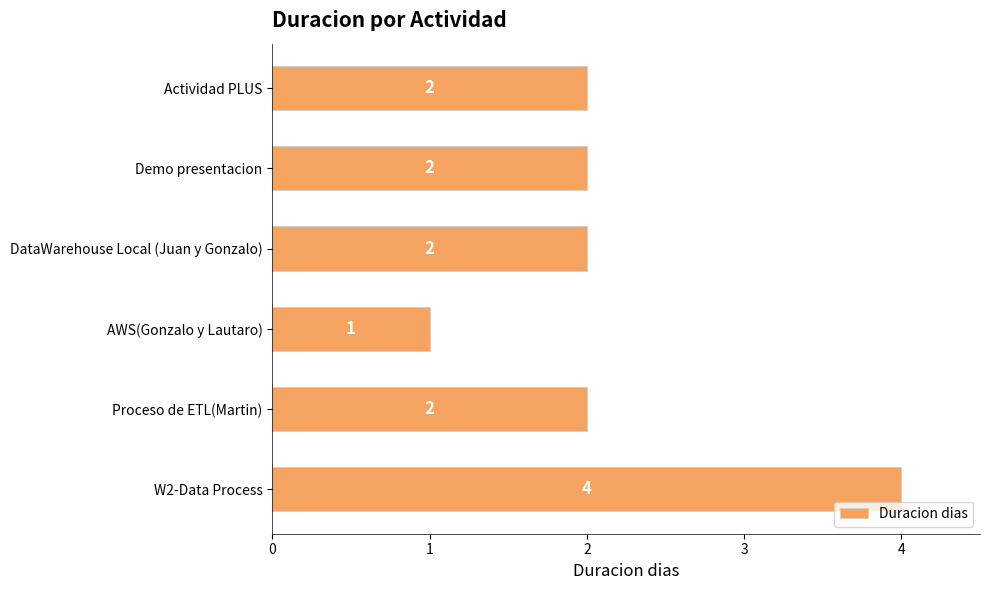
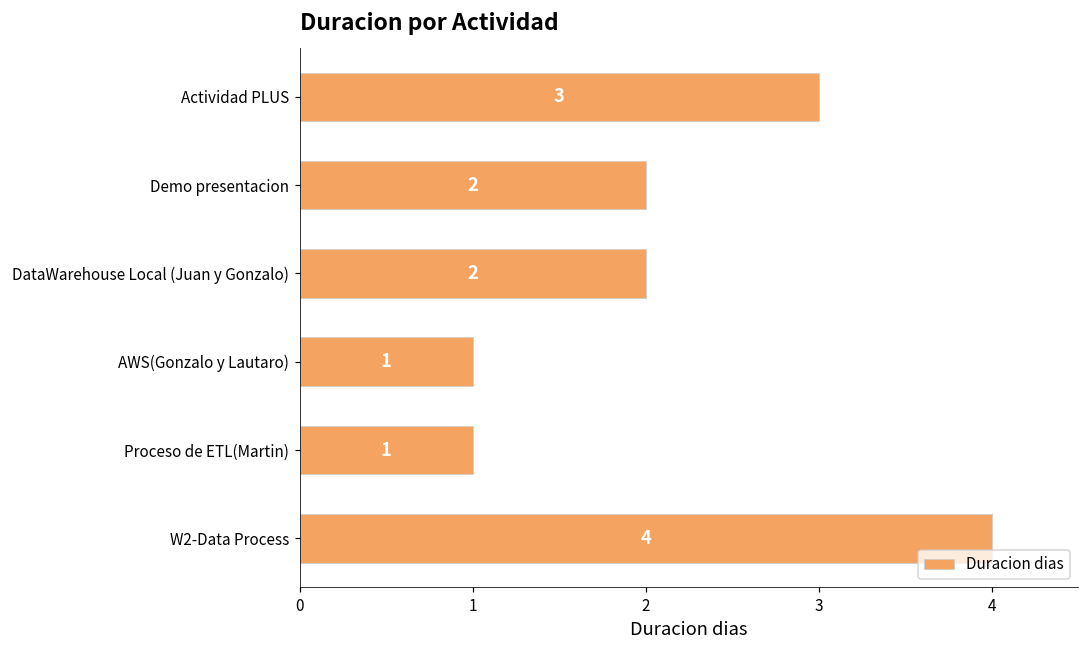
Actividad PLUS: 2 -> 3
Proceso de ETL(Martin): 2 -> 1
